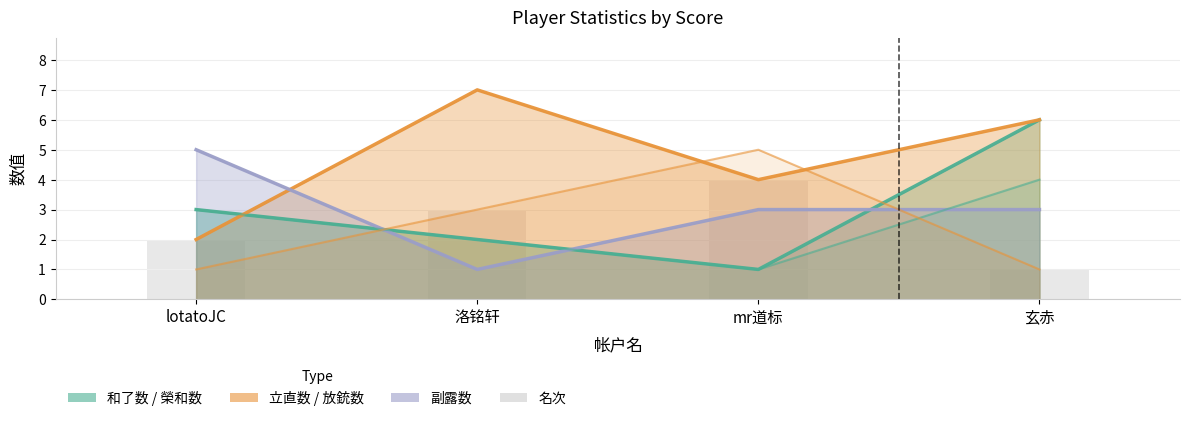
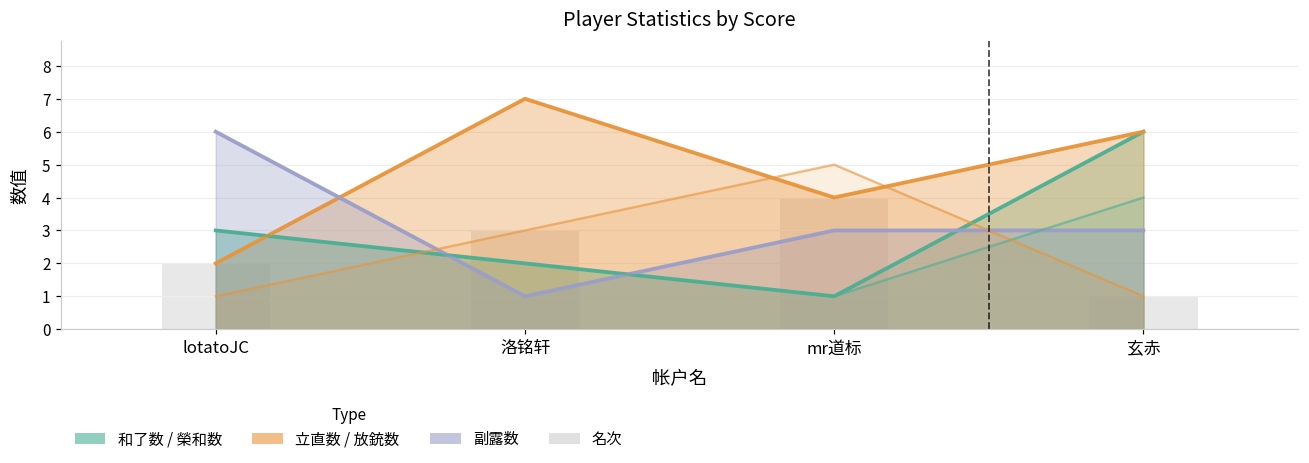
副露数, lotatoJC: 5 -> 6
